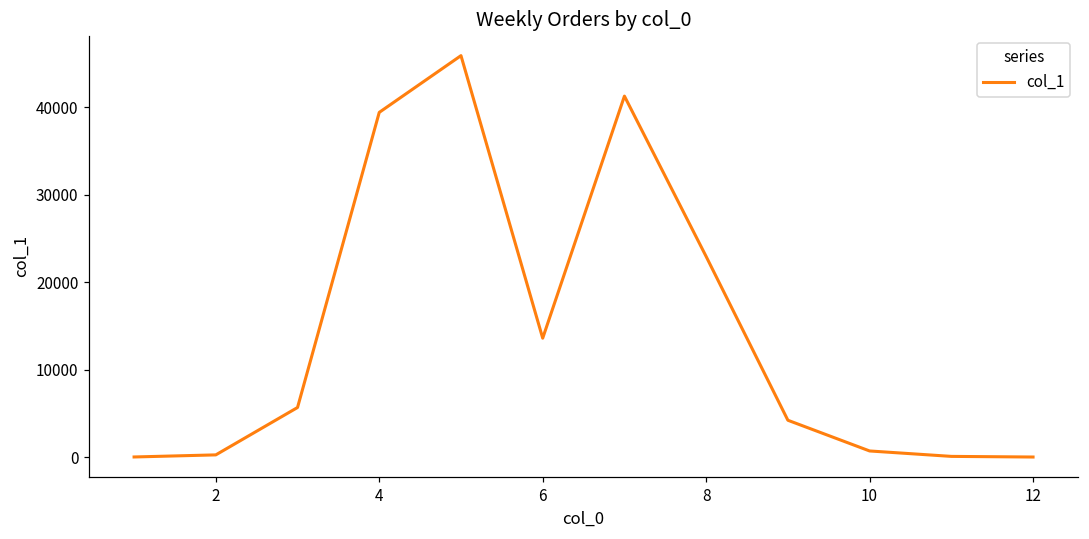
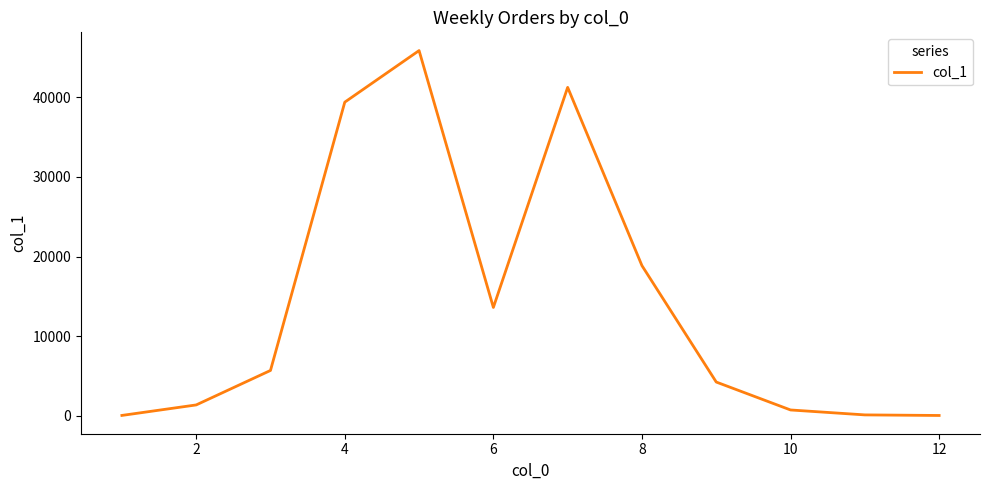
2: 0 -> 1000
8: 23000 -> 19000
